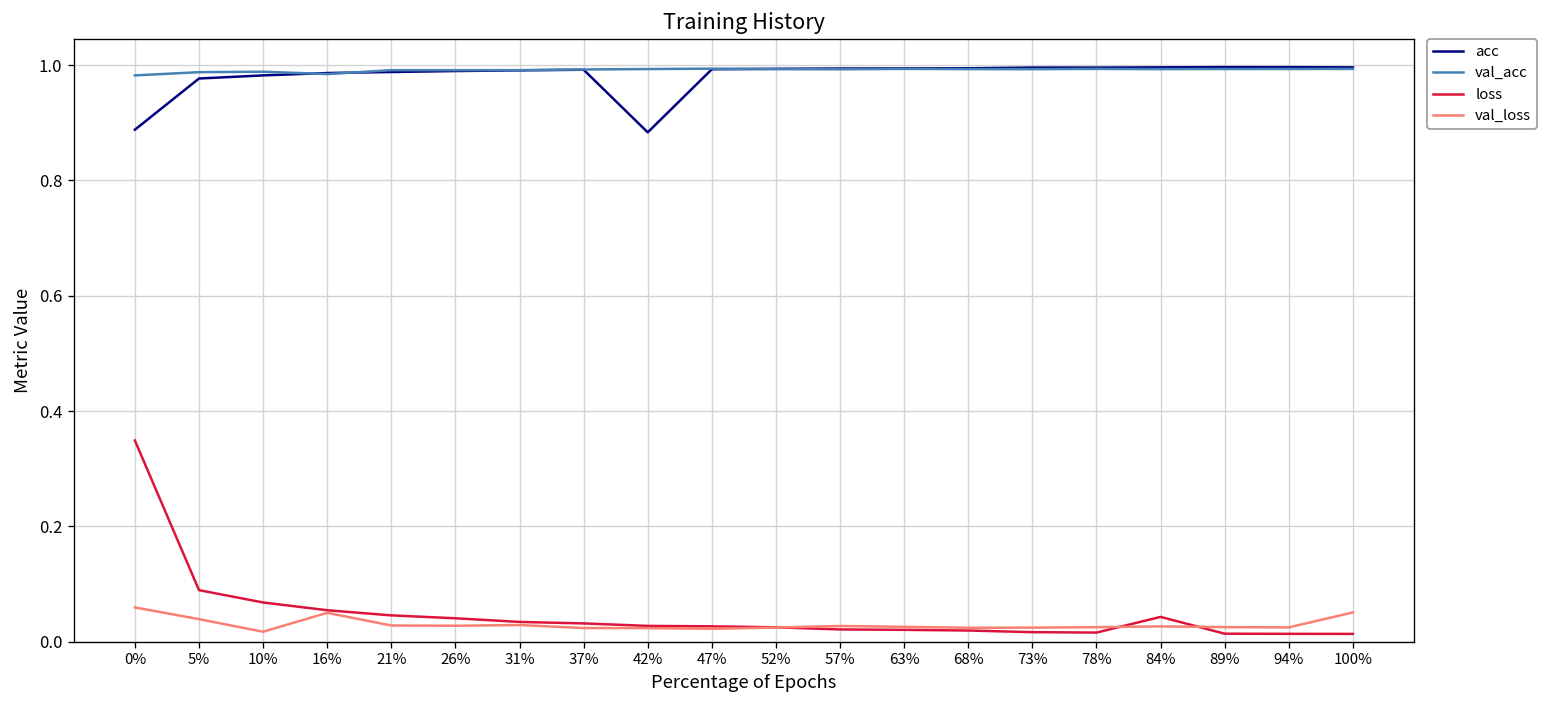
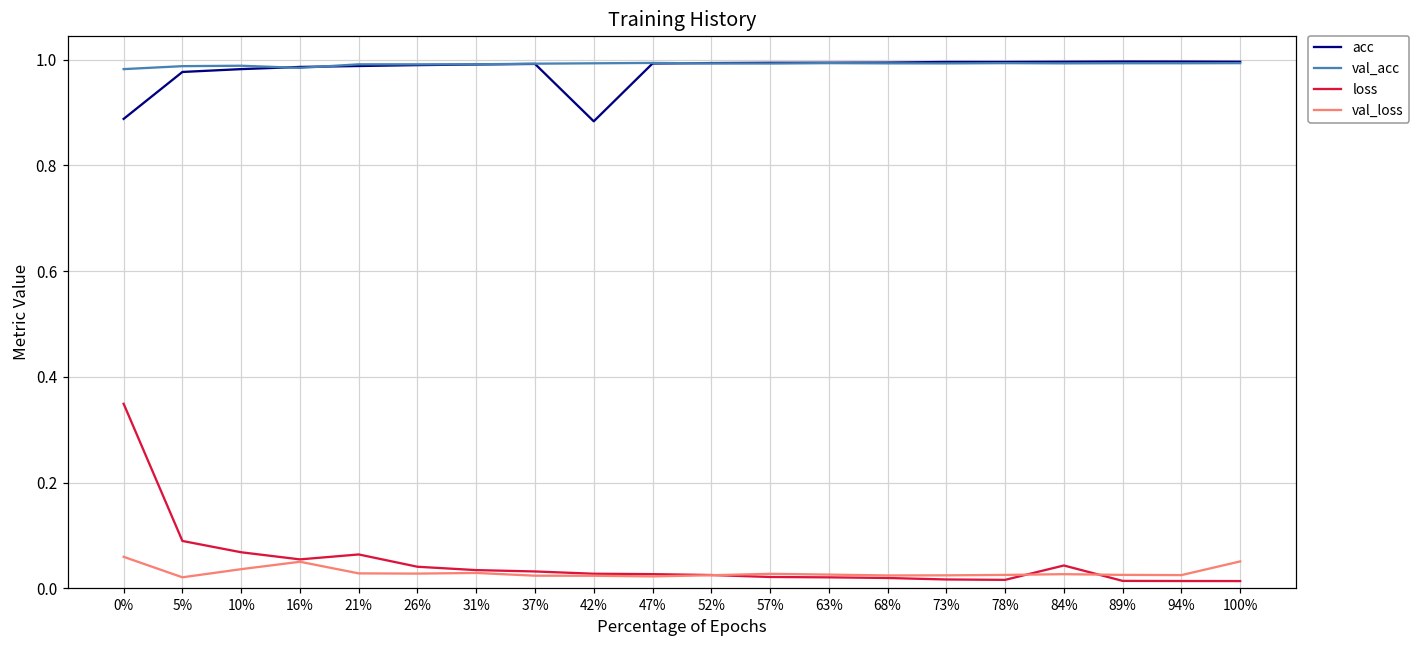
val_loss, 5%: 0.04 -> 0.02
val_loss, 10%: 0.02 -> 0.04
loss, 21%: 0.05 -> 0.06
